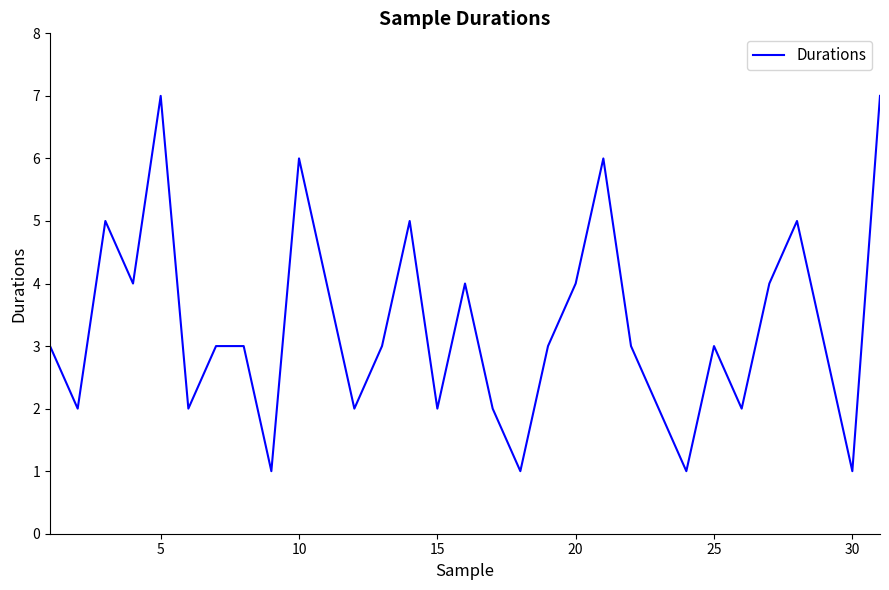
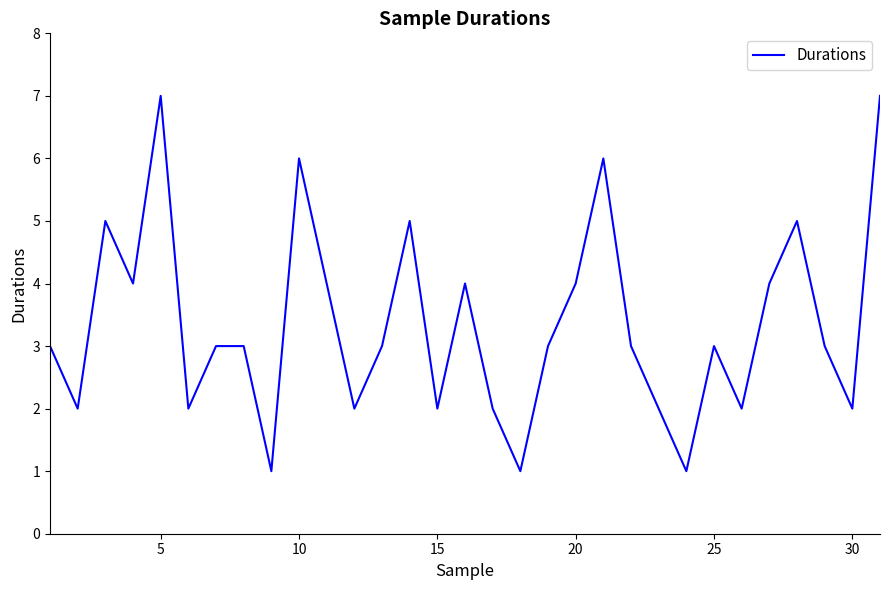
30: 1 -> 2
